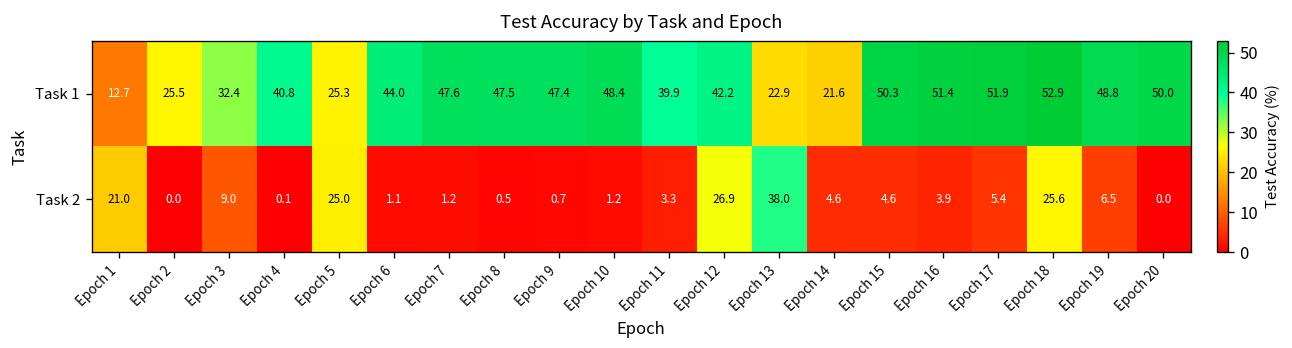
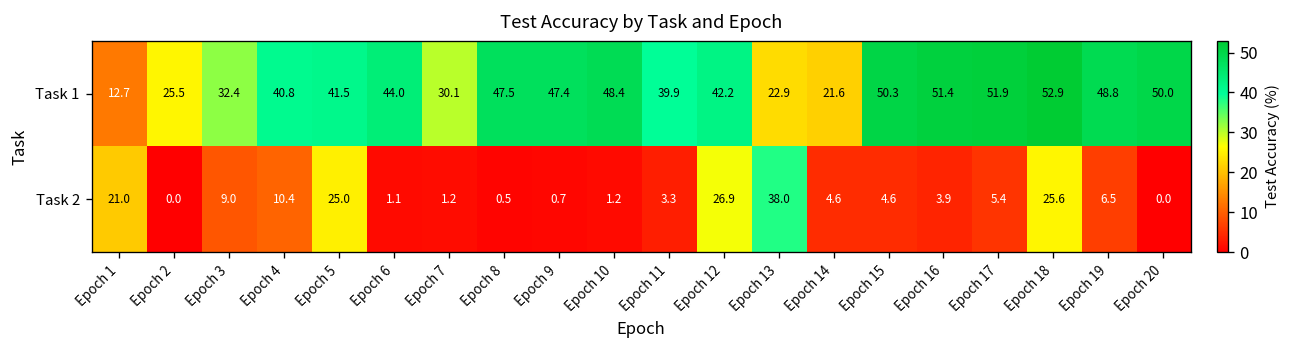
Task 1, Epoch 5: 25.3 -> 41.5
Task 1, Epoch 7: 47.6 -> 30.1
Task 2, Epoch 4: 0.1 -> 10.4
